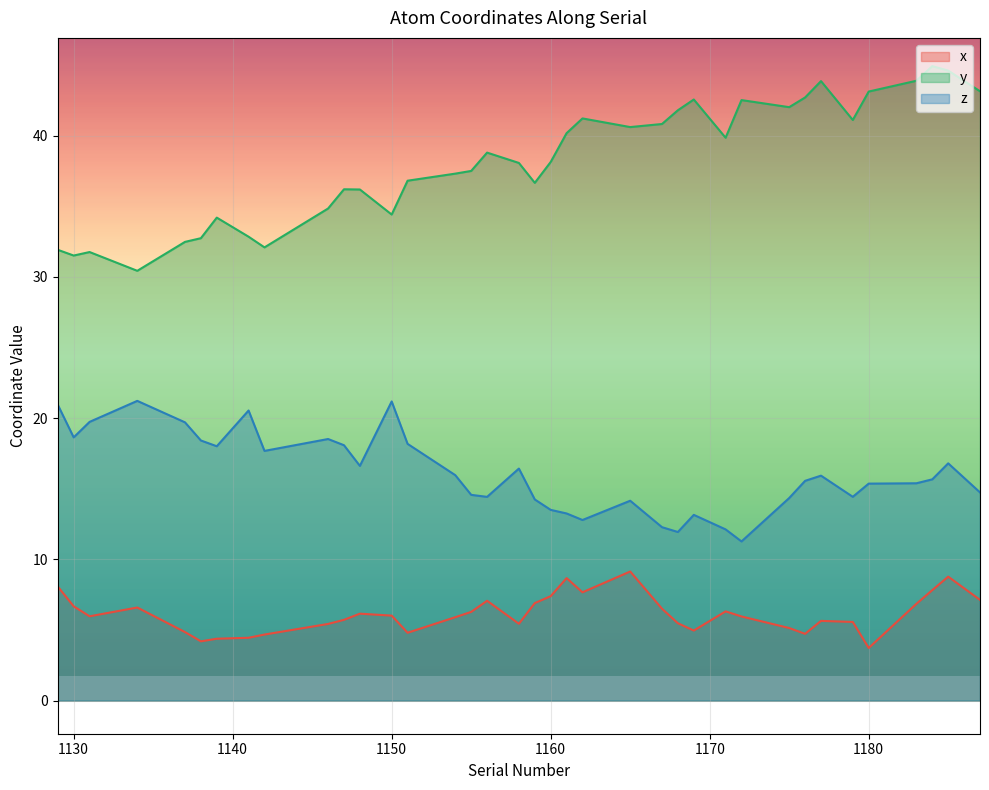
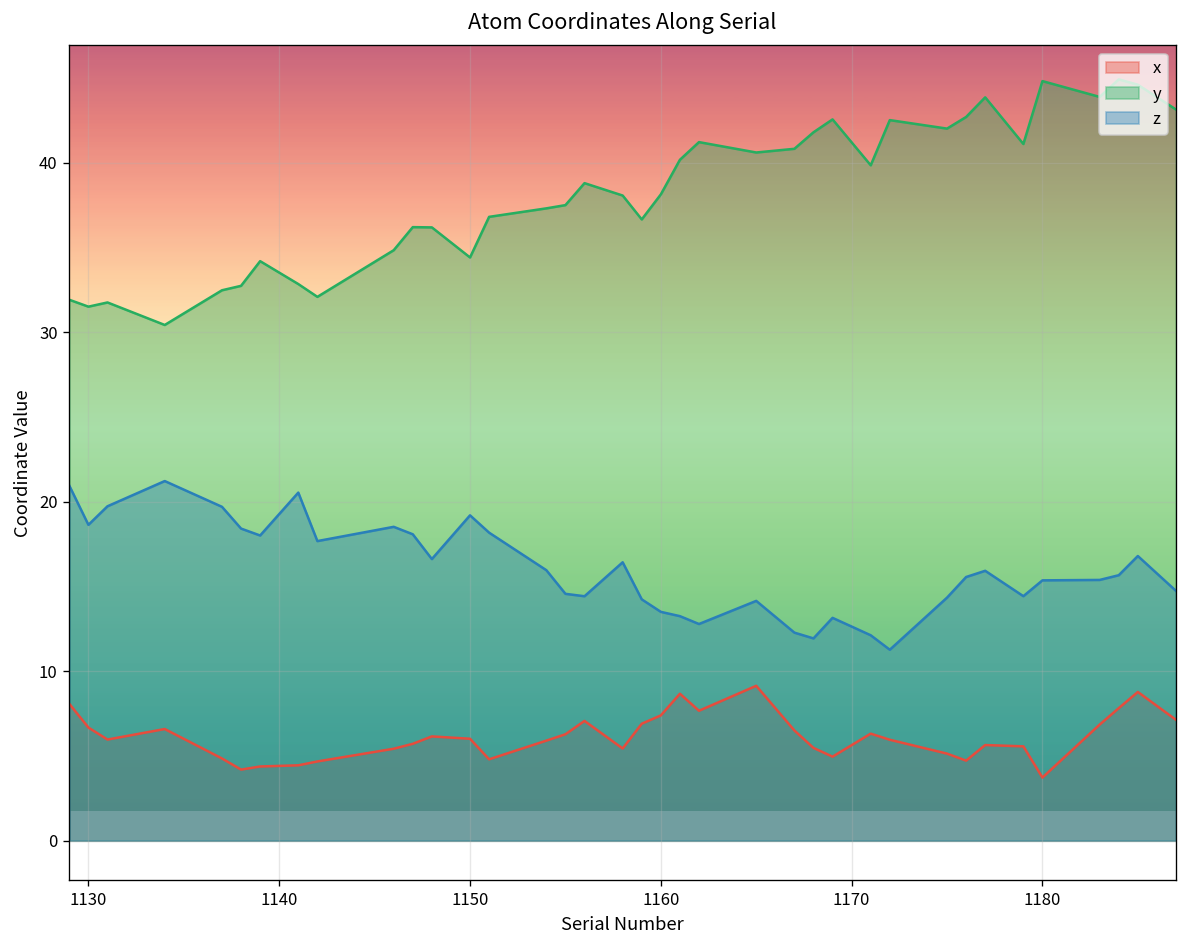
z, 1150: 21.2 -> 19.2
y, 1180: 43.1 -> 44.8
